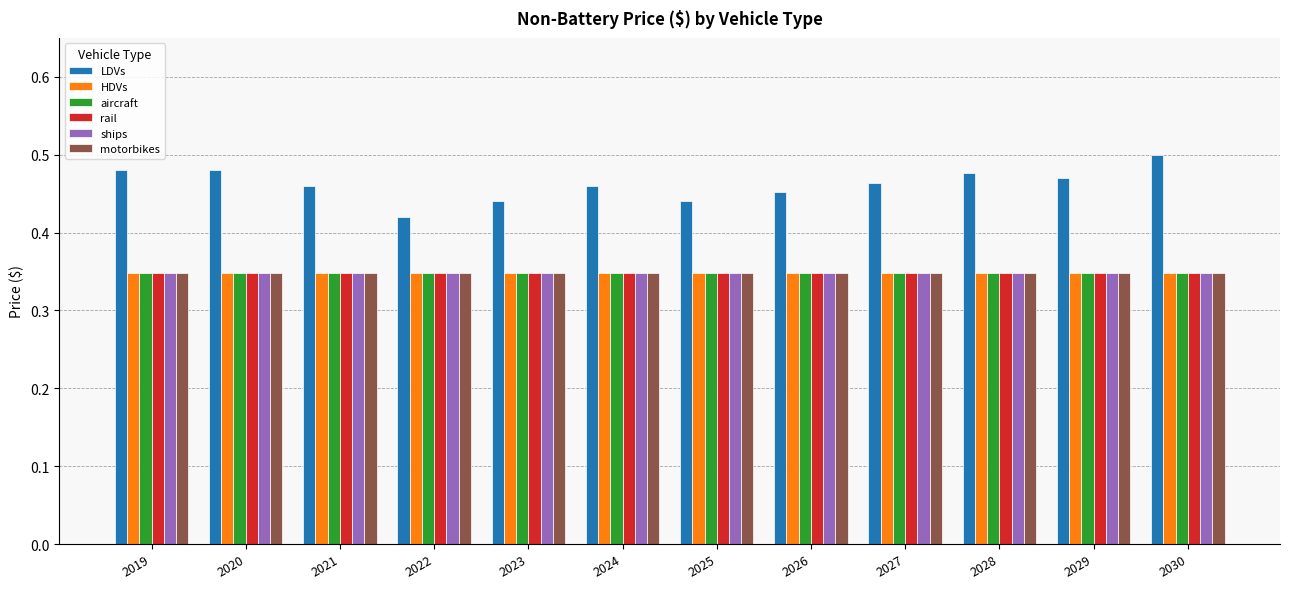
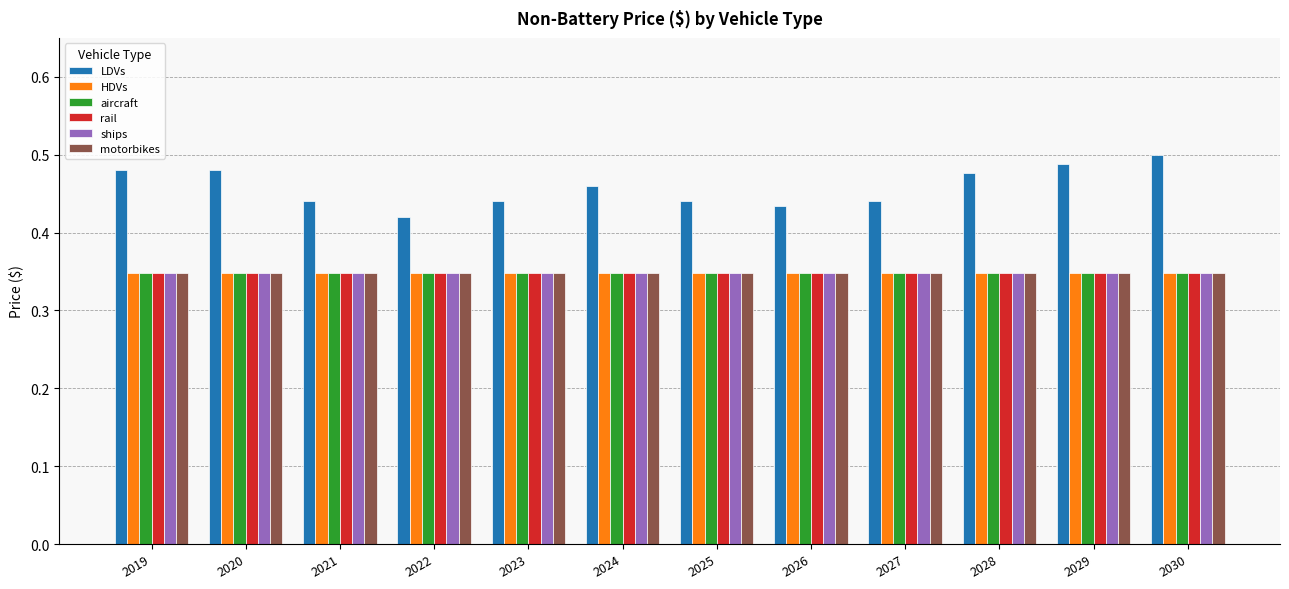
LDVs, 2021: 0.46 -> 0.44
LDVs, 2026: 0.45 -> 0.43
LDVs, 2027: 0.46 -> 0.44
LDVs, 2029: 0.47 -> 0.49
